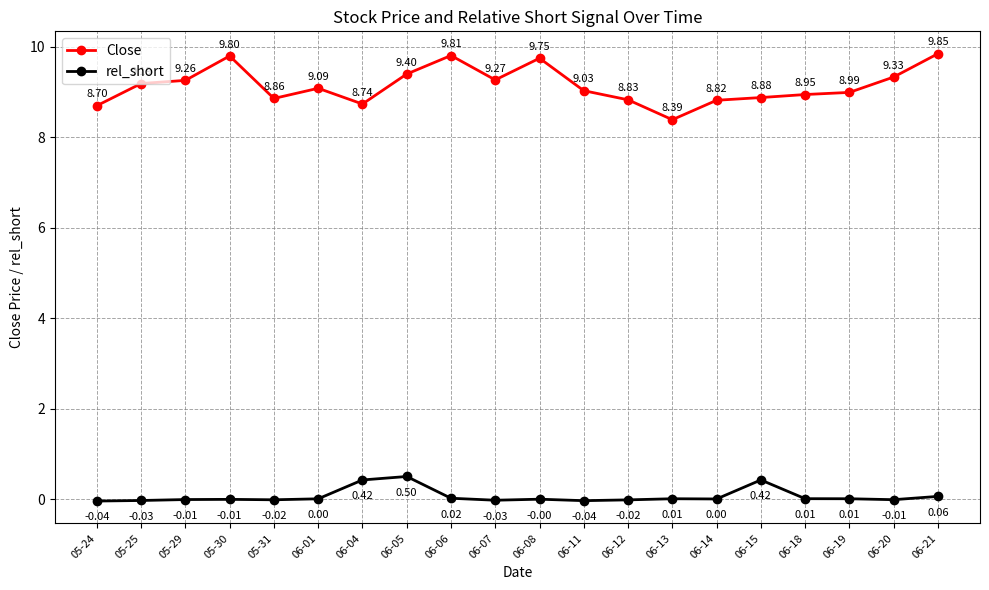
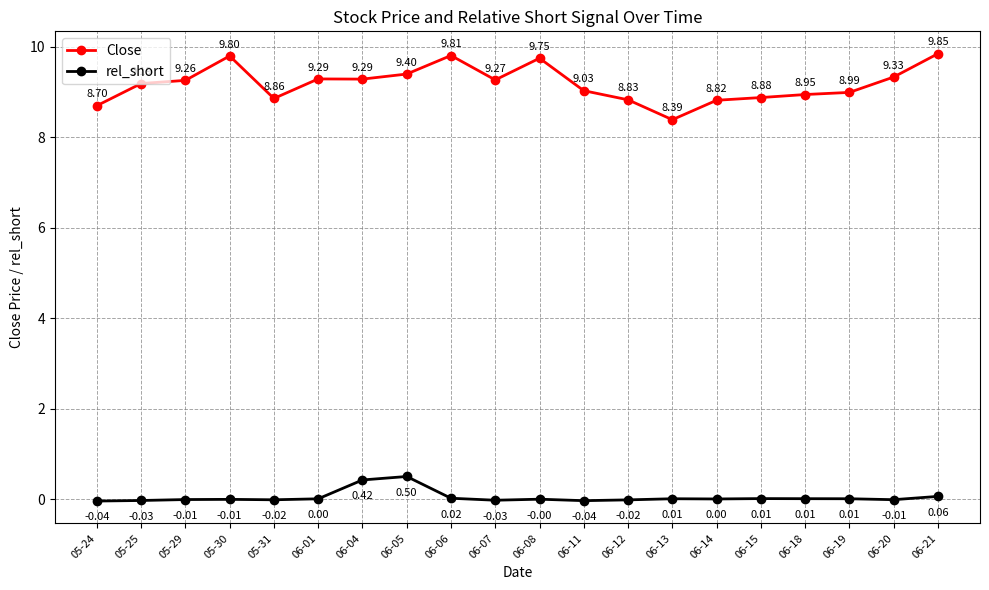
Close, 06-01: 9.09 -> 9.29
Close, 06-04: 8.74 -> 9.29
rel_short, 06-15: 0.42 -> 0.01
